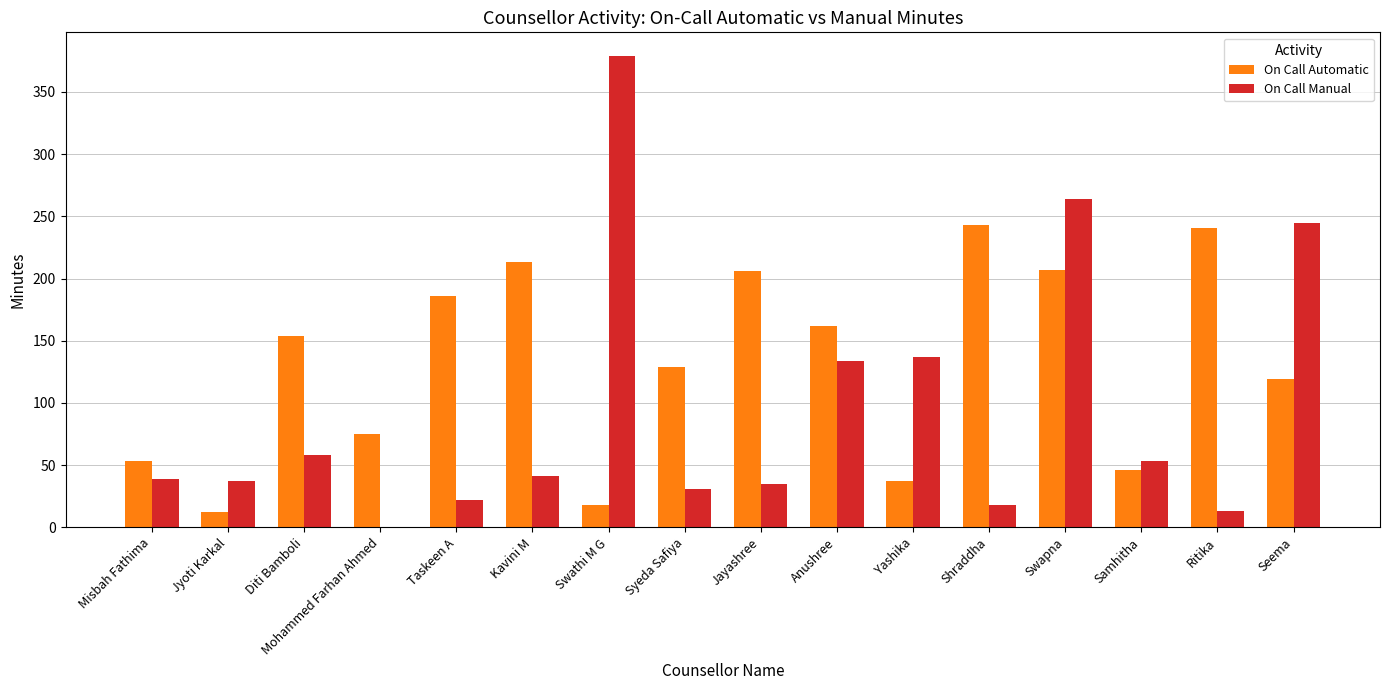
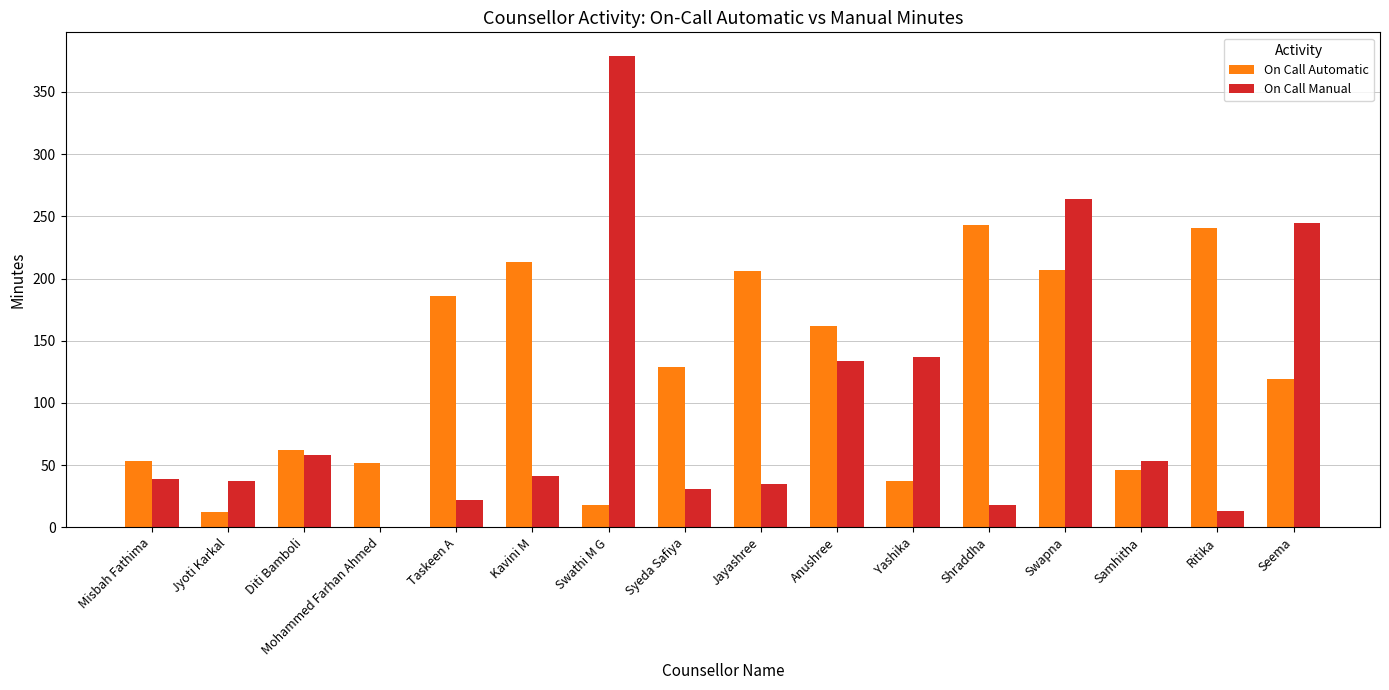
On Call Automatic, Diti Bamboli: 154 -> 62
On Call Automatic, Mohammed Farhan Ahmed: 75 -> 52
